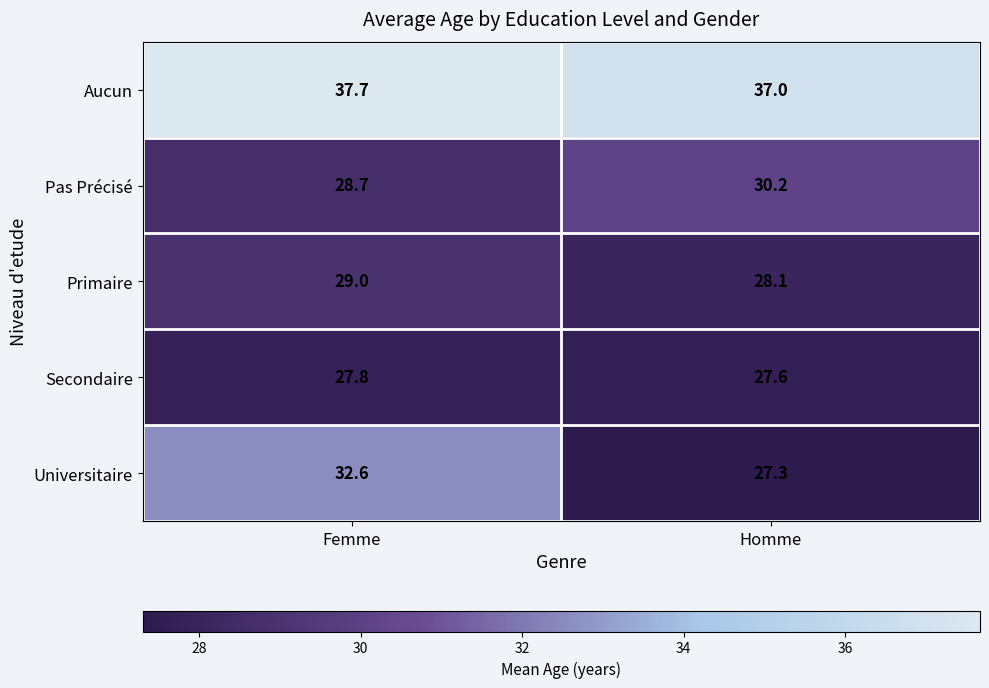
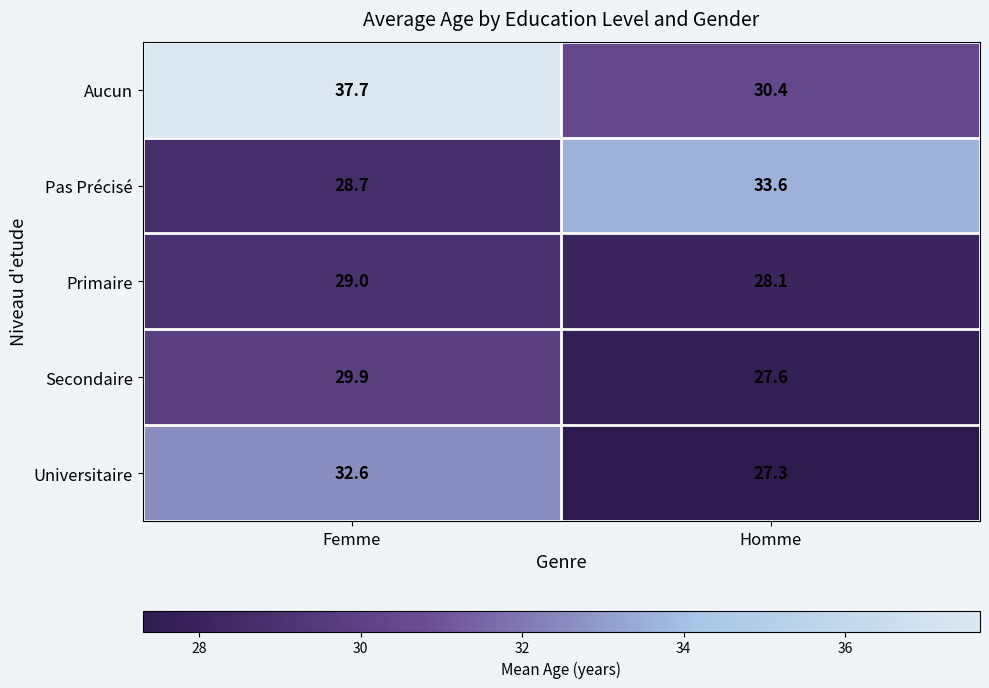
Aucun, Homme: 37.0 -> 30.4
Pas Précisé, Homme: 30.2 -> 33.6
Secondaire, Femme: 27.8 -> 29.9
